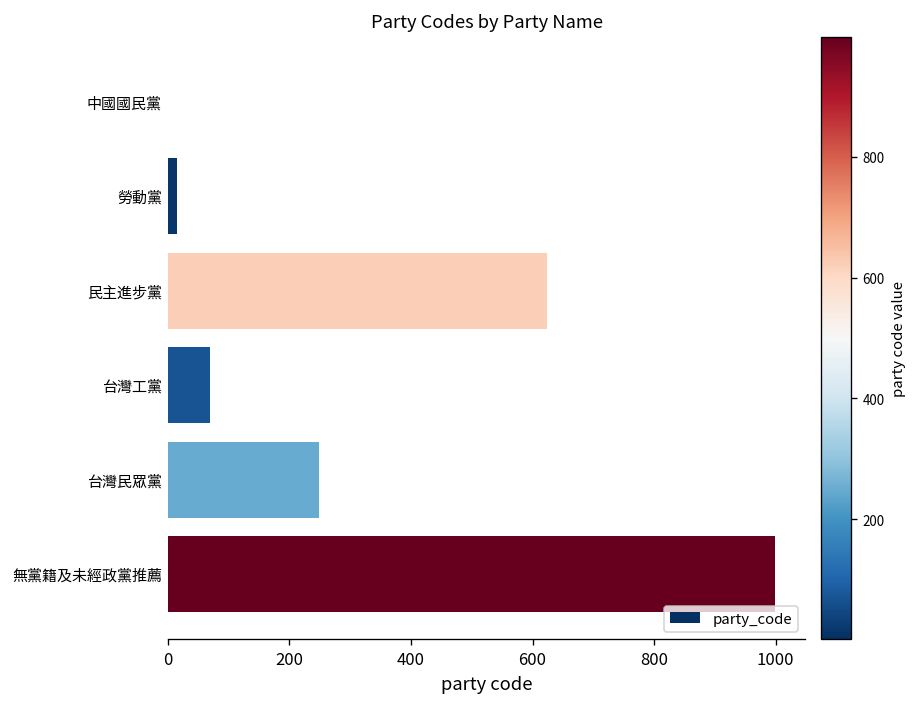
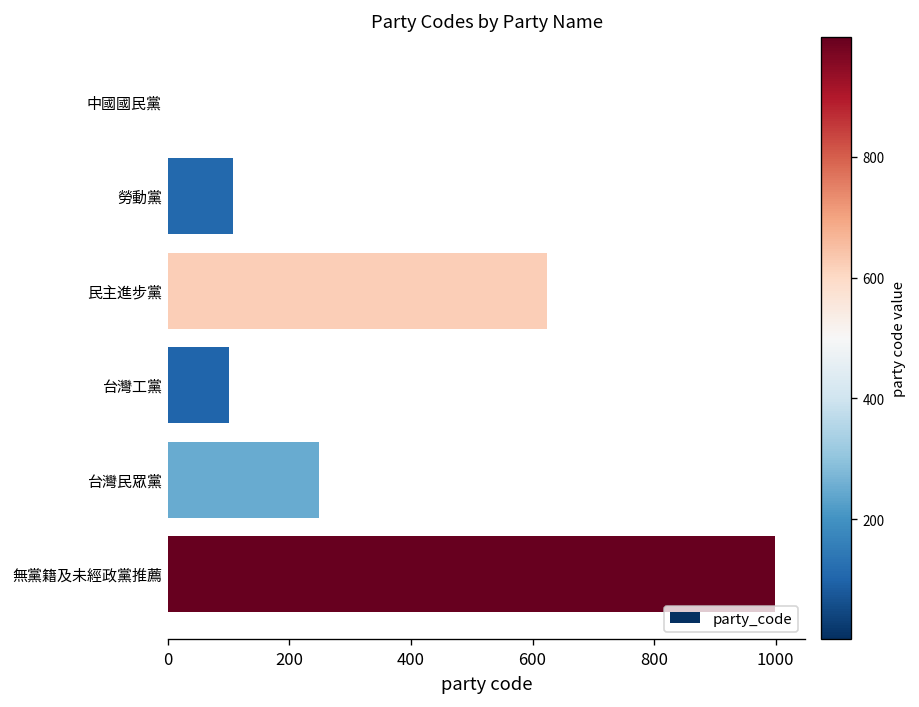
勞動黨: 20 -> 110
台灣工黨: 70 -> 100
